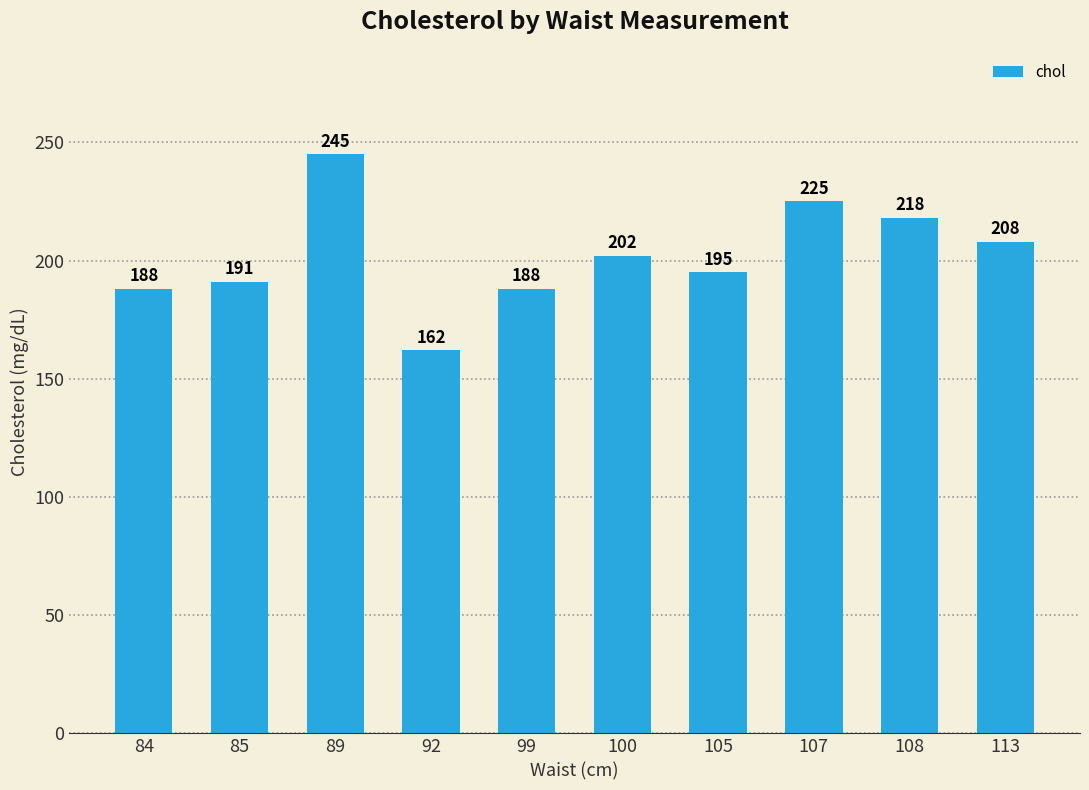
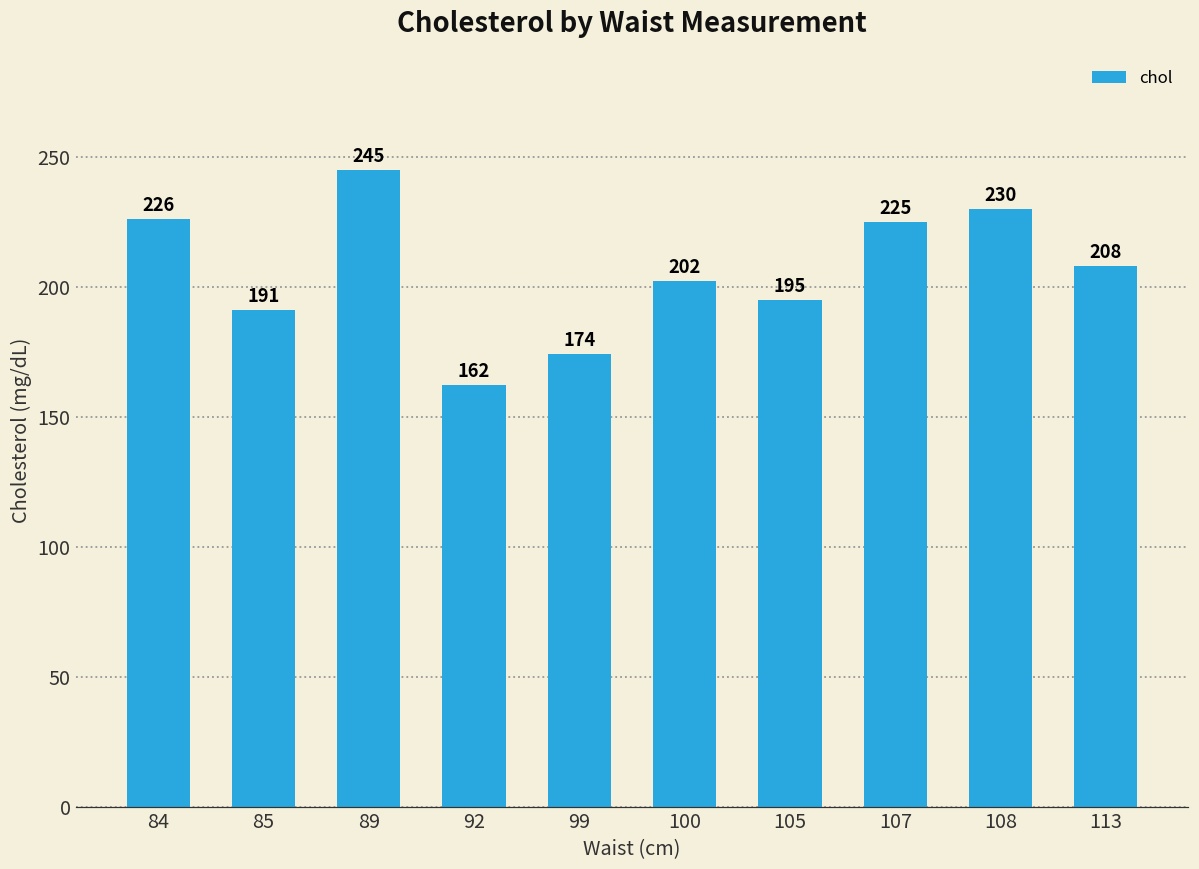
84: 188 -> 226
99: 188 -> 174
108: 218 -> 230
